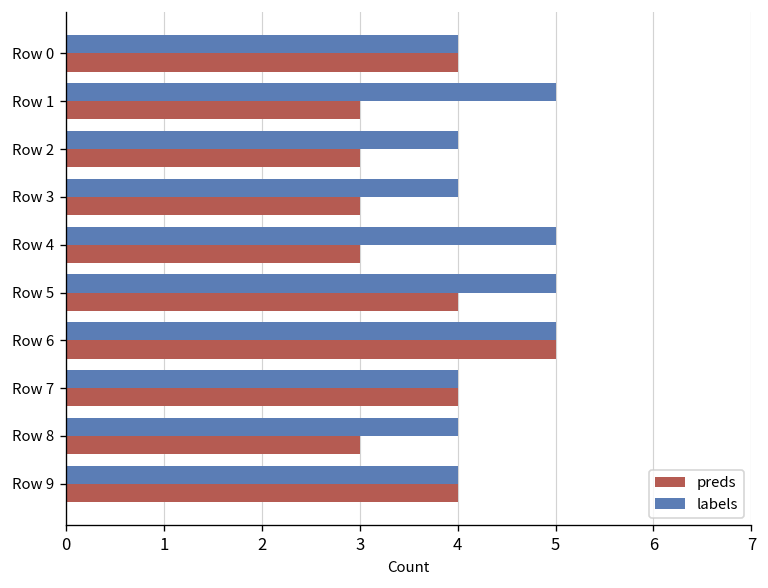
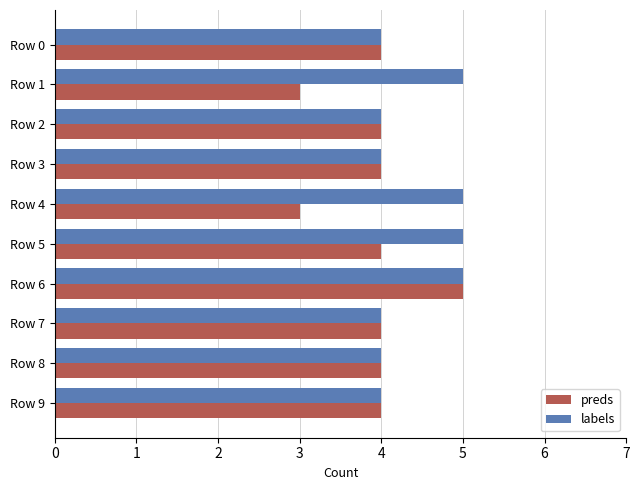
preds, Row 2: 3 -> 4
preds, Row 3: 3 -> 4
preds, Row 8: 3 -> 4
